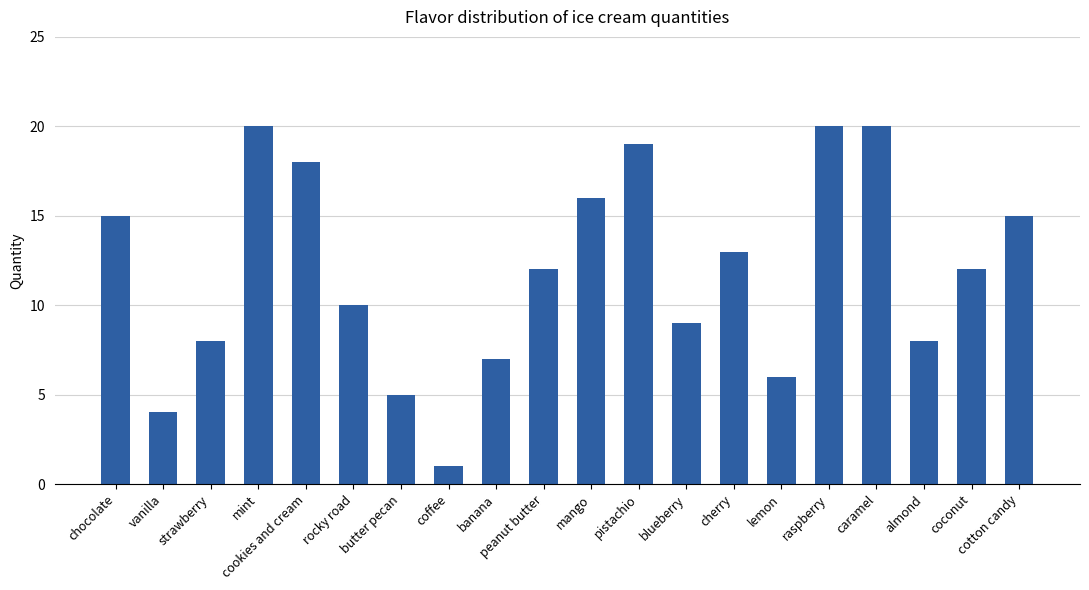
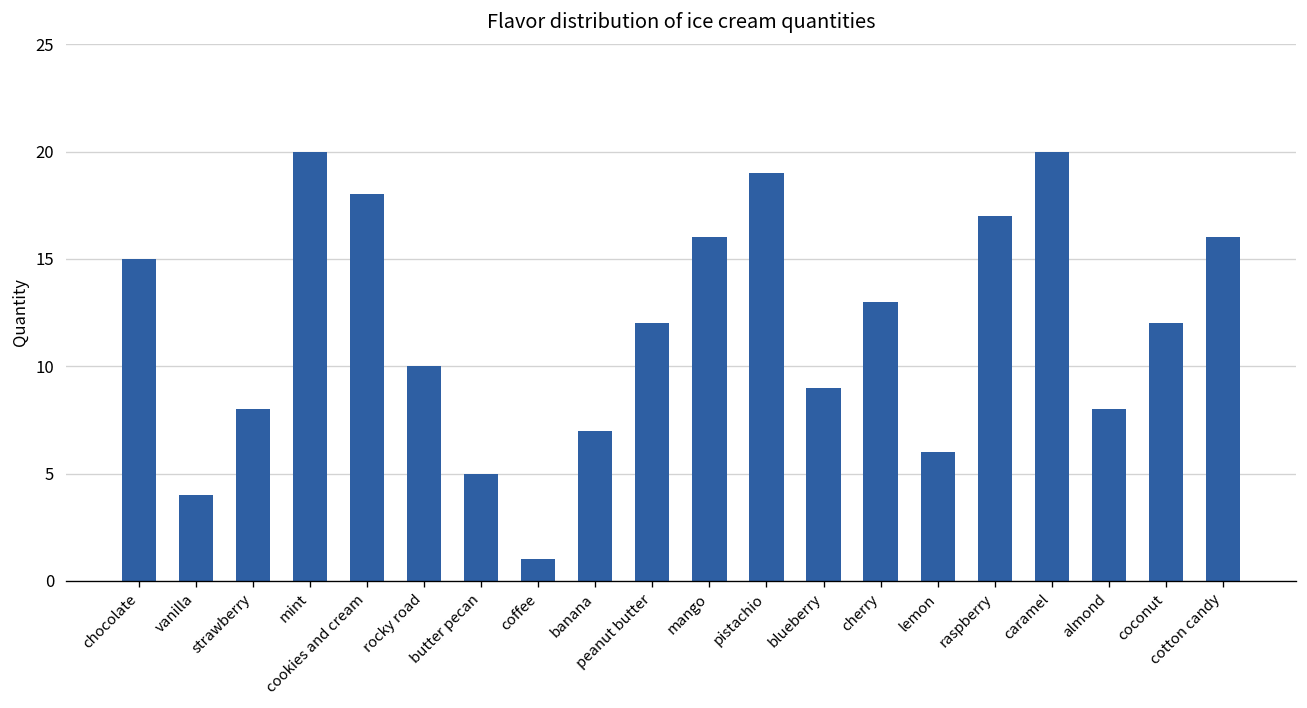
raspberry: 20 -> 17
cotton candy: 15 -> 16
